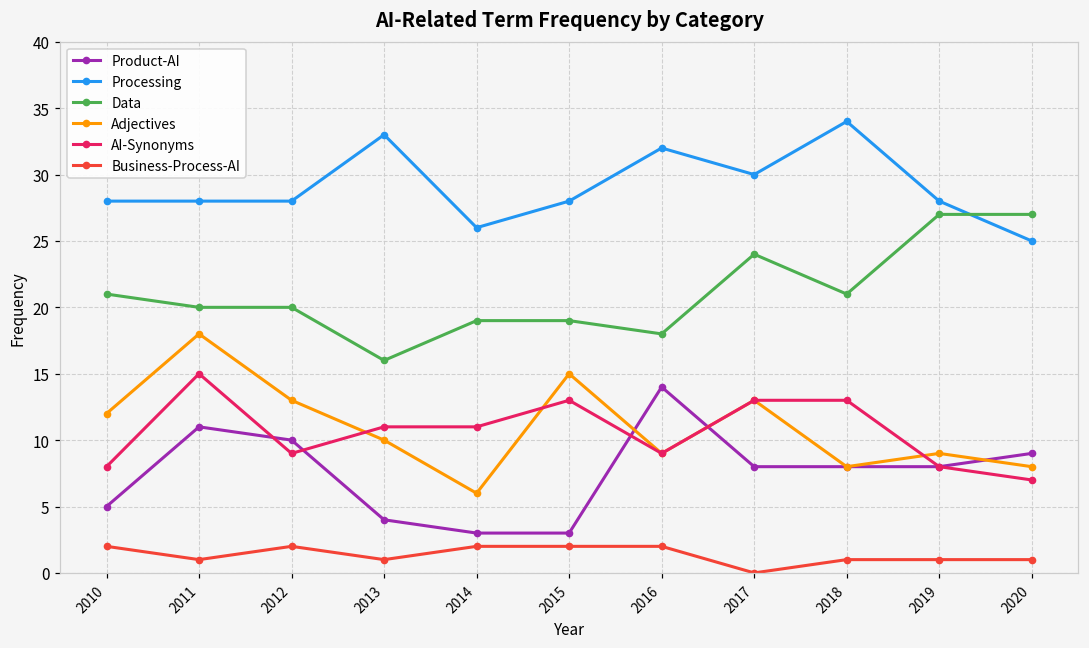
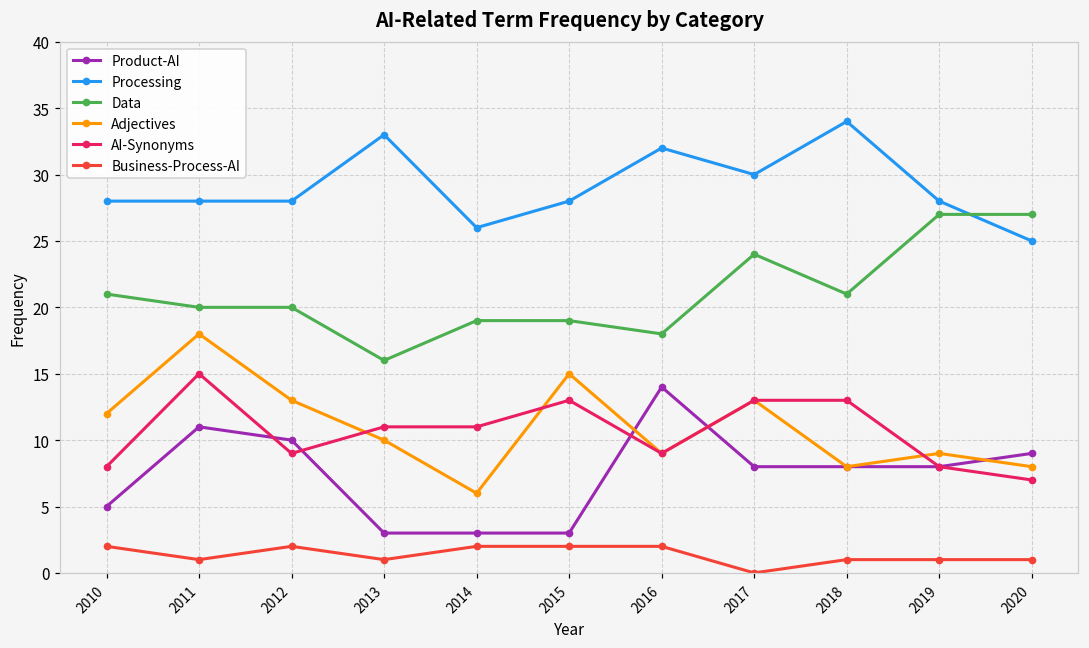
Product-AI, 2013: 4 -> 3
